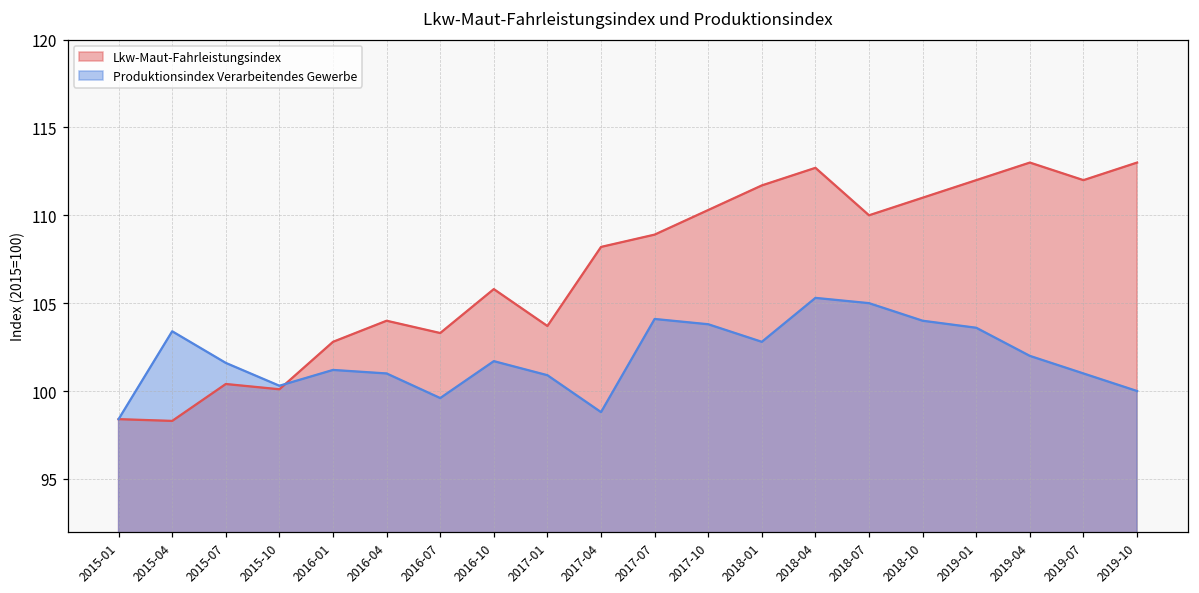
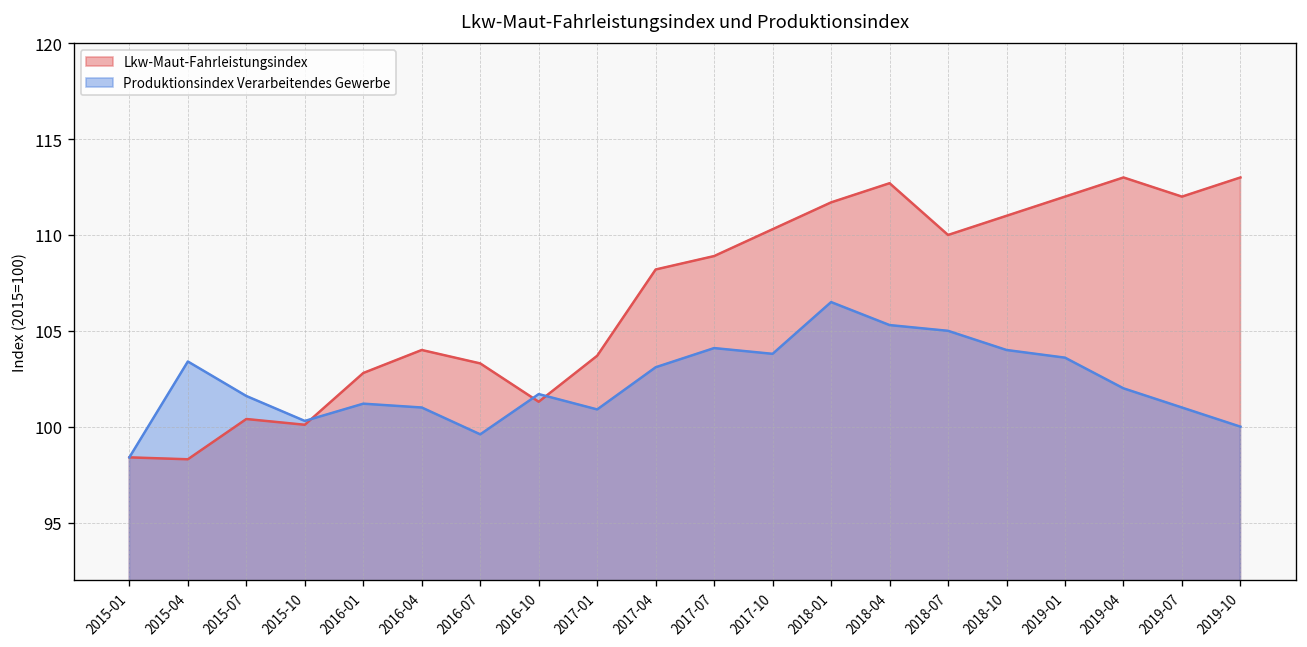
Lkw-Maut-Fahrleistungsindex, 2016-10: 105.8 -> 101.3
Produktionsindex Verarbeitendes Gewerbe, 2017-04: 98.8 -> 103.1
Produktionsindex Verarbeitendes Gewerbe, 2018-01: 102.8 -> 106.5
